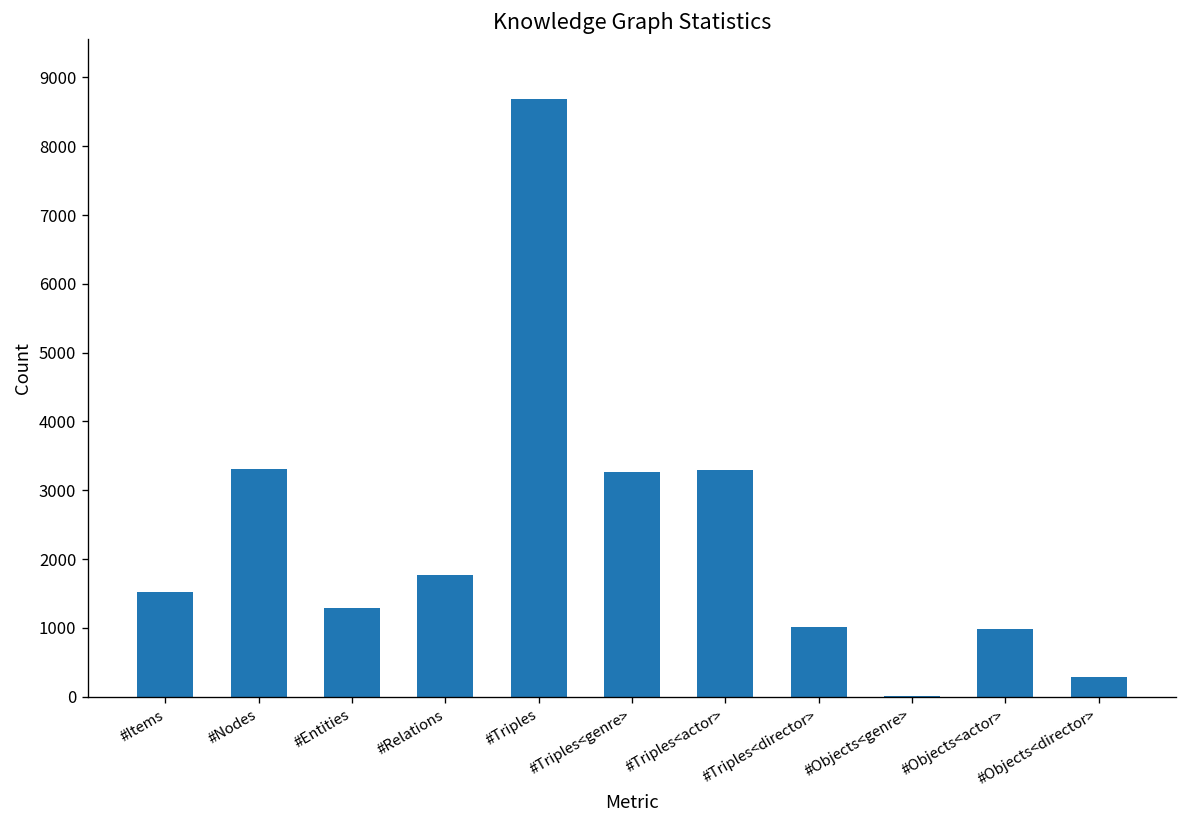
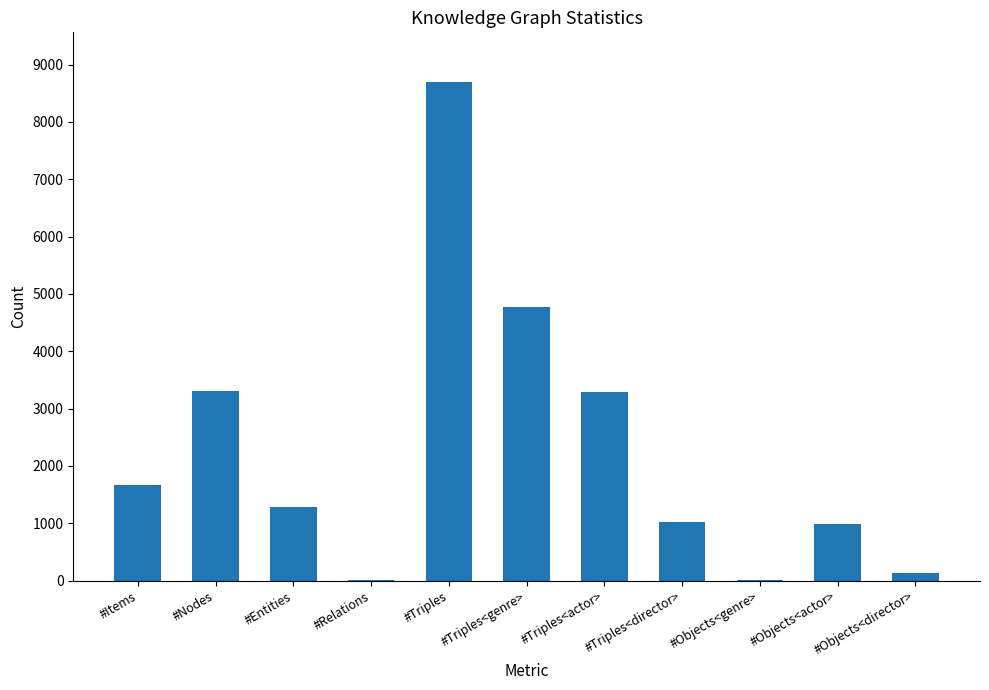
#Items: 1500 -> 1700
#Relations: 1800 -> 0
#Triples<genre>: 3300 -> 4800
#Objects<director>: 300 -> 100
